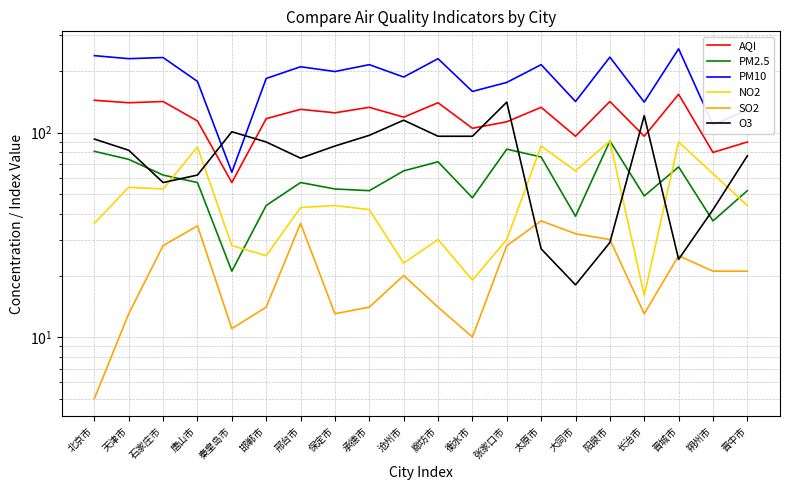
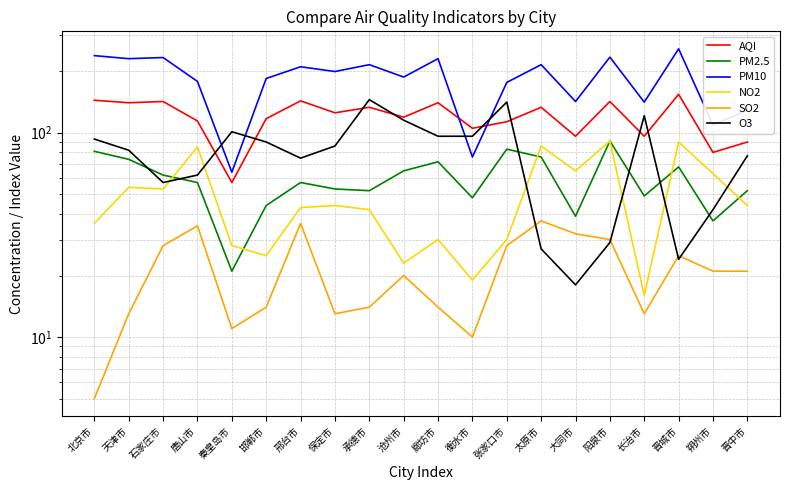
AQI, 邢台市: 130 -> 140
O3, 承德市: 100 -> 150
PM10, 衡水市: 160 -> 76
